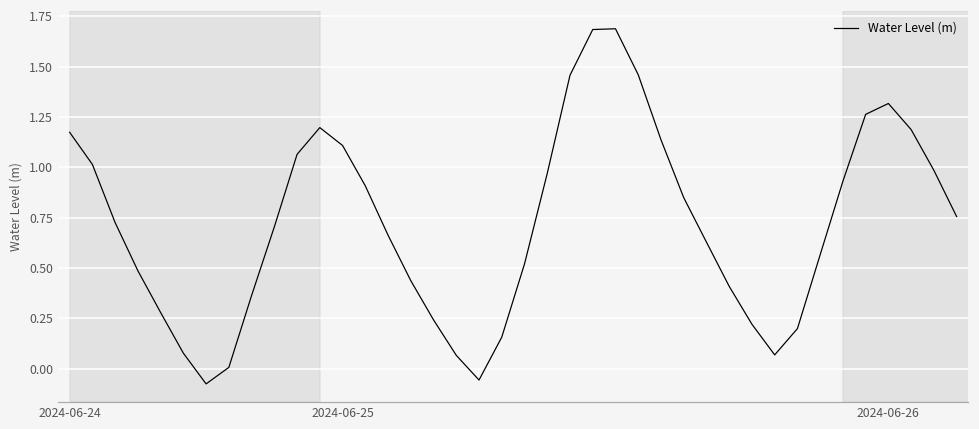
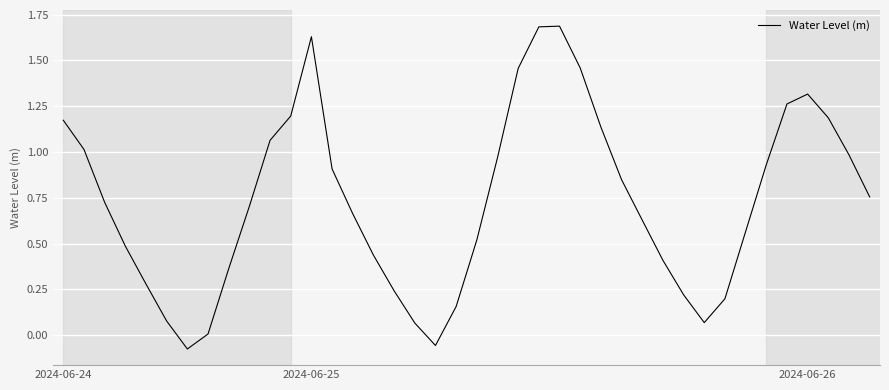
2024-06-25: 1.11 -> 1.63
